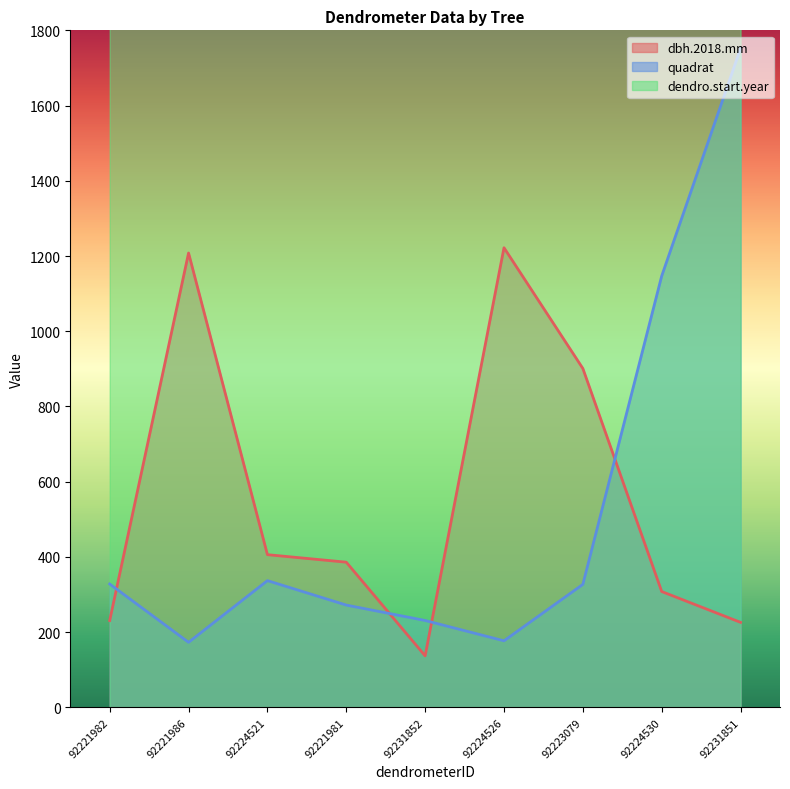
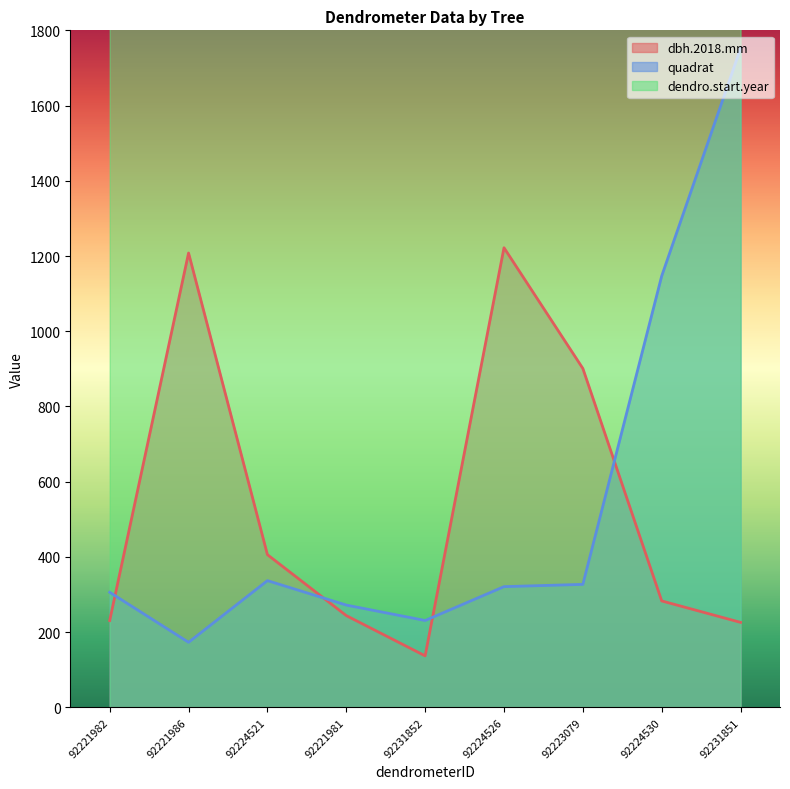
quadrat, 92221982: 330 -> 310
dbh.2018.mm, 92221981: 390 -> 240
quadrat, 92224526: 180 -> 320
dbh.2018.mm, 92224530: 310 -> 280
